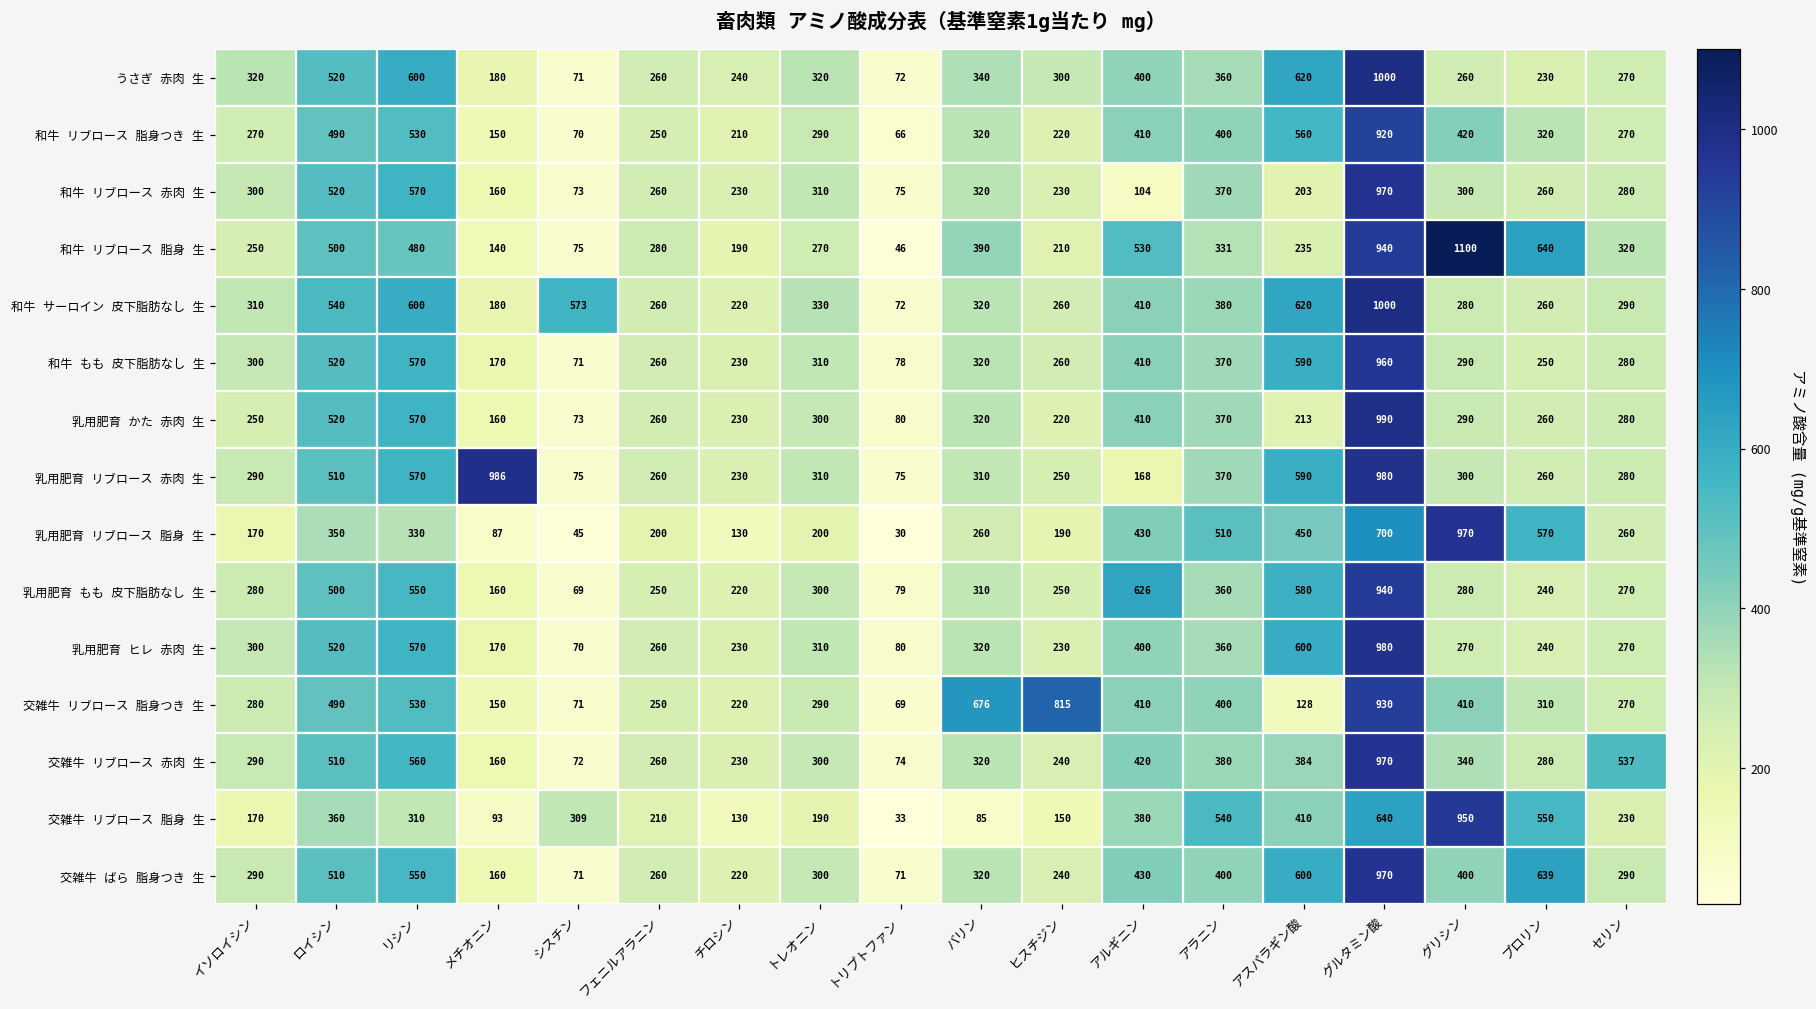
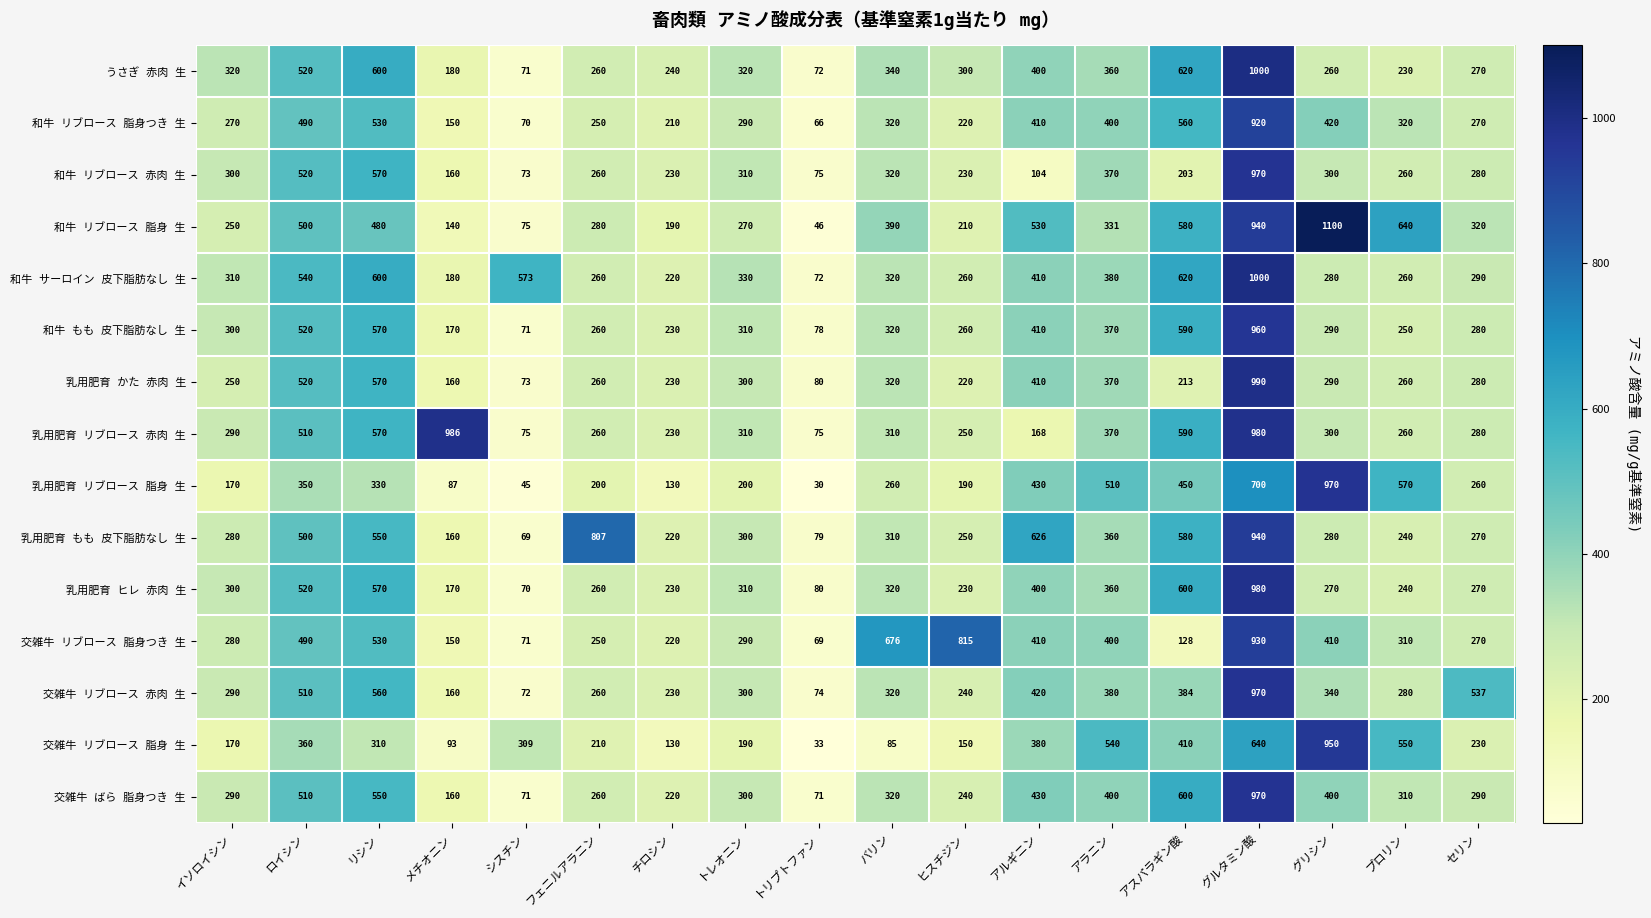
和牛 リブロース 脂身 生, アスパラギン酸: 235 -> 580
乳用肥育 もも 皮下脂肪なし 生, フェニルアラニン: 250 -> 807
交雑牛 ばら 脂身つき 生, プロリン: 639 -> 310
